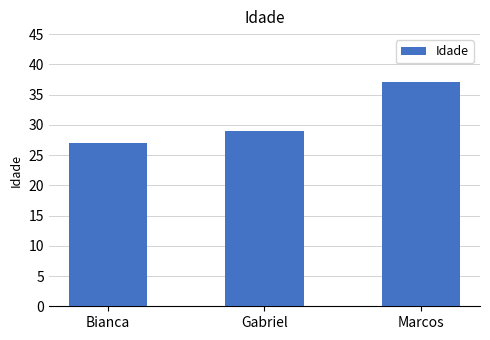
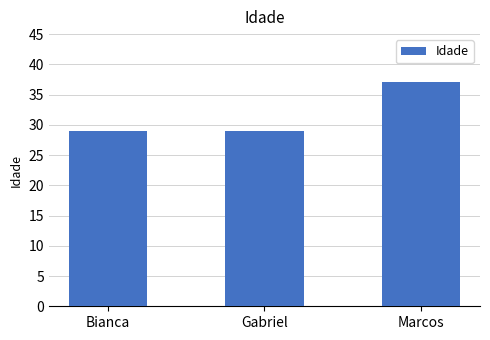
Bianca: 27 -> 29
